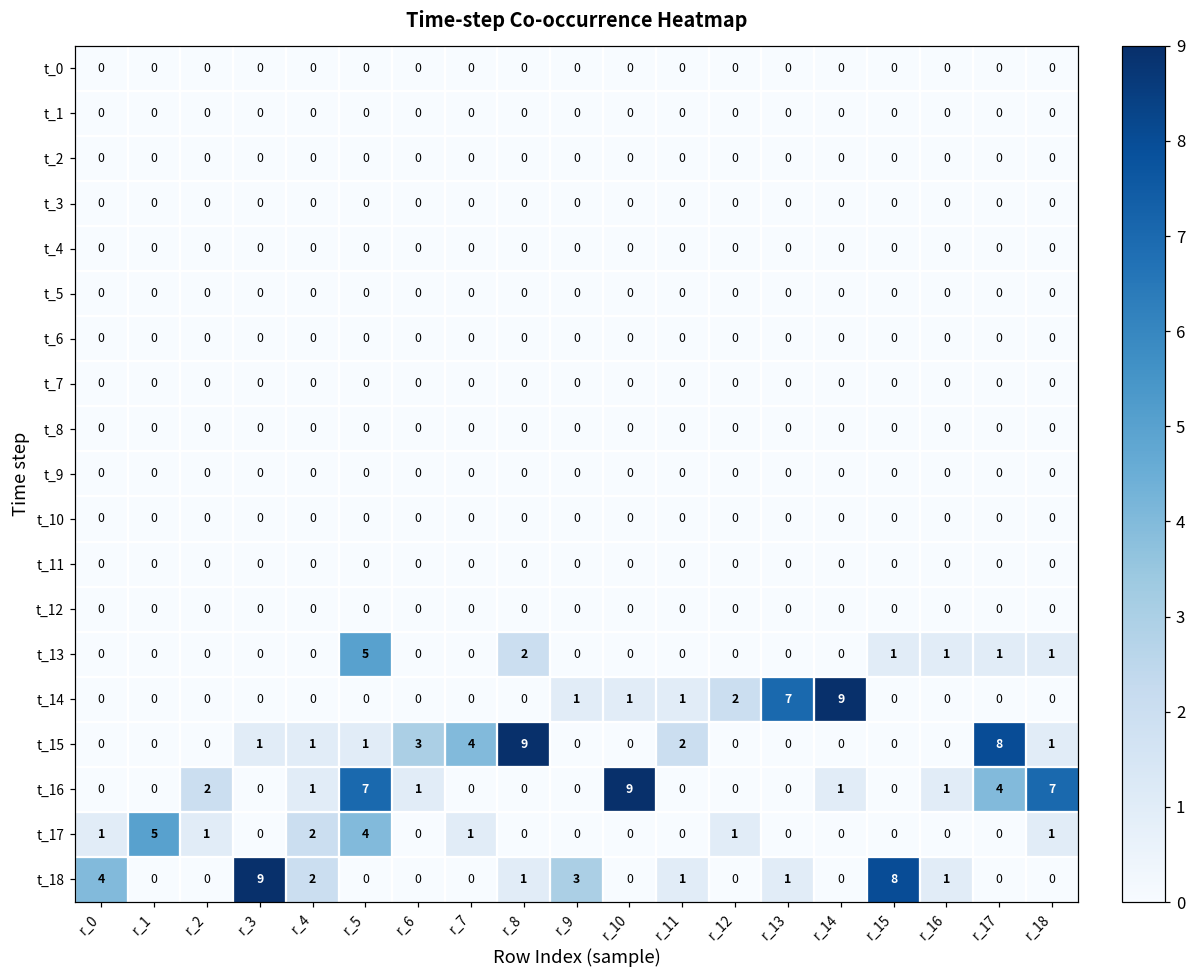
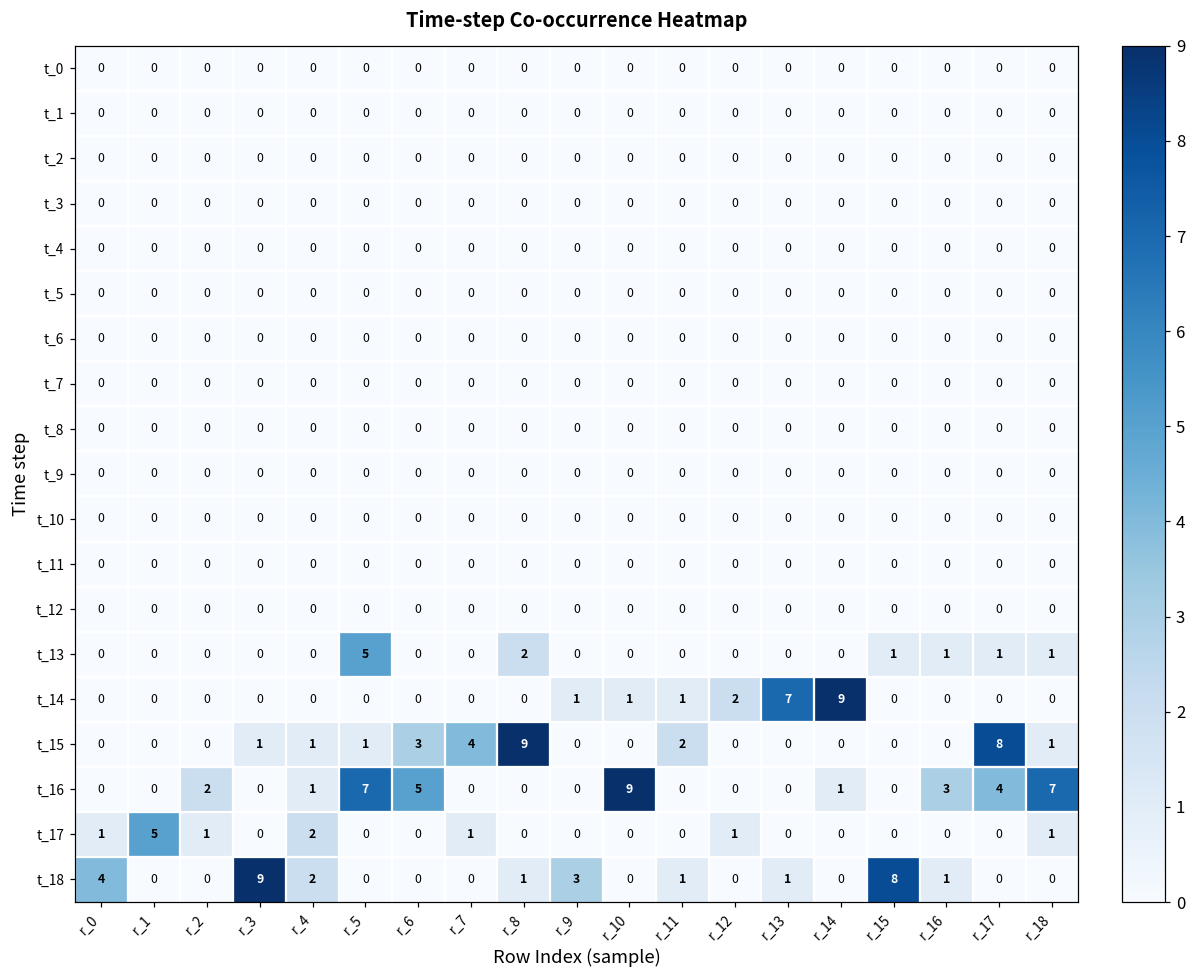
t_16, r_6: 1 -> 5
t_16, r_16: 1 -> 3
t_17, r_5: 4 -> 0
